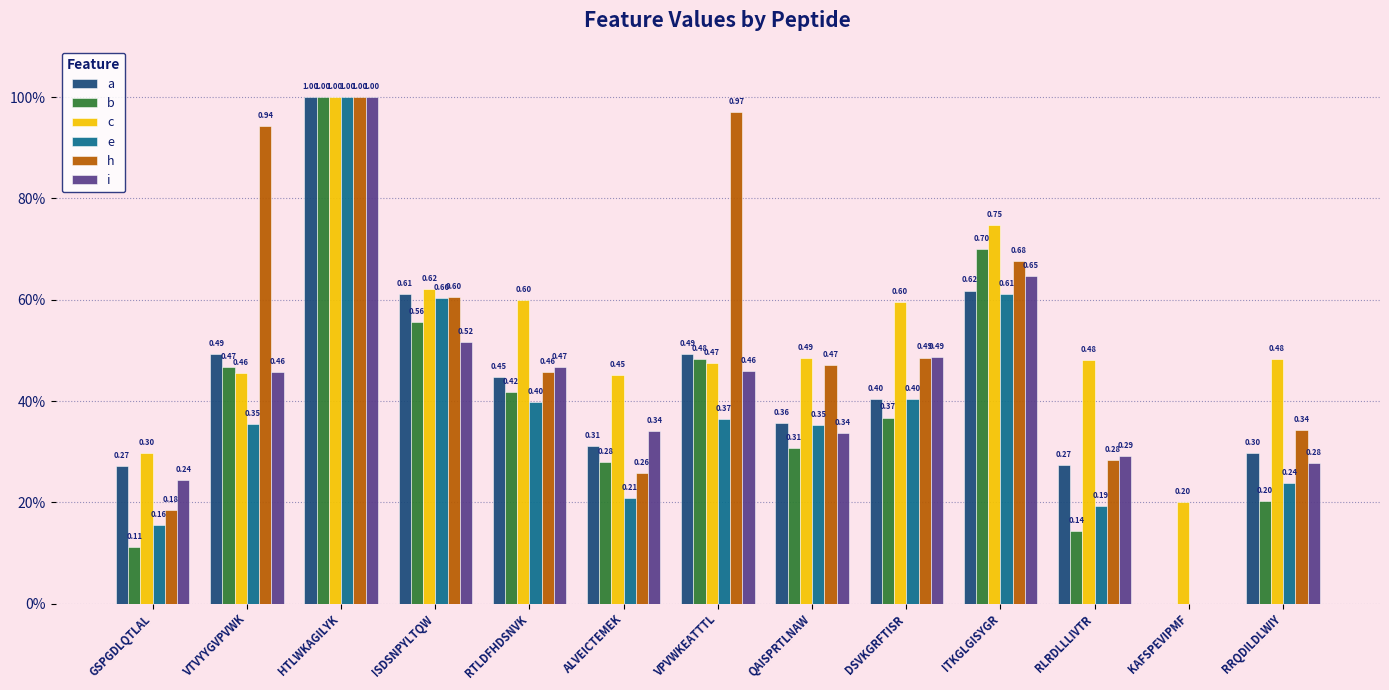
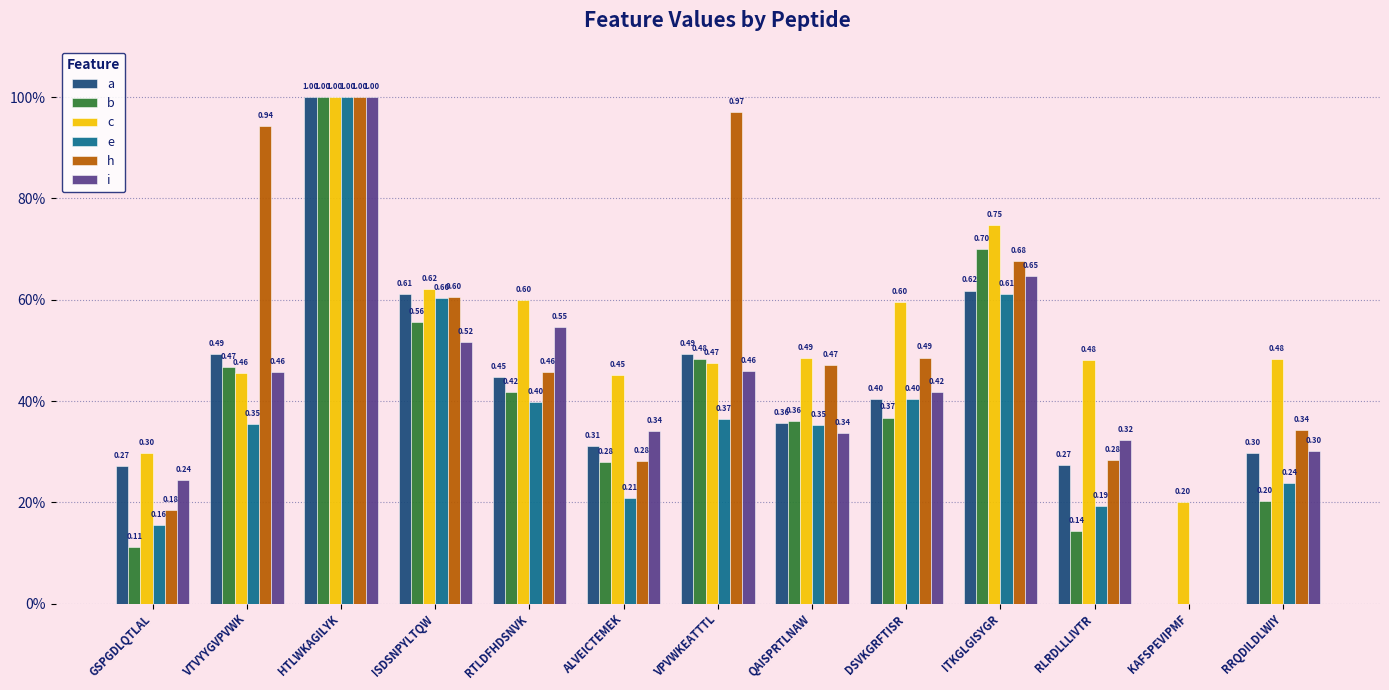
i, RTLDFHDSNVK: 0.47 -> 0.55
h, ALVEICTEMEK: 0.26 -> 0.28
b, QAISPRTLNAW: 0.31 -> 0.36
i, DSVKGRFTISR: 0.49 -> 0.42
i, RLRDLLLIVTR: 0.29 -> 0.32
i, RRQDILDLWIY: 0.28 -> 0.30
